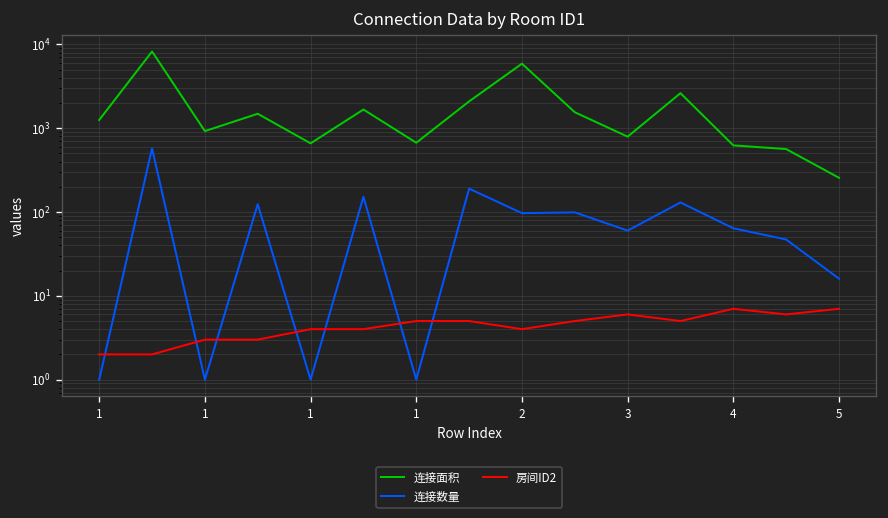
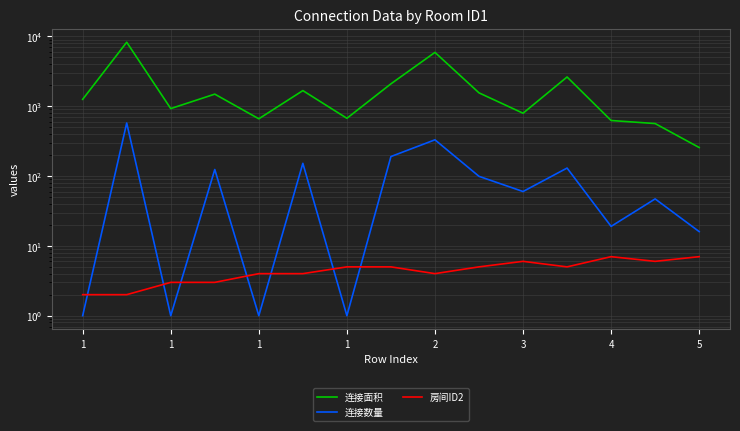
连接数量, 2: 100 -> 300
连接数量, 4: 60 -> 19
